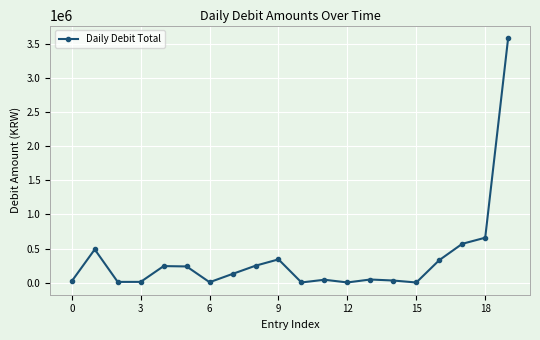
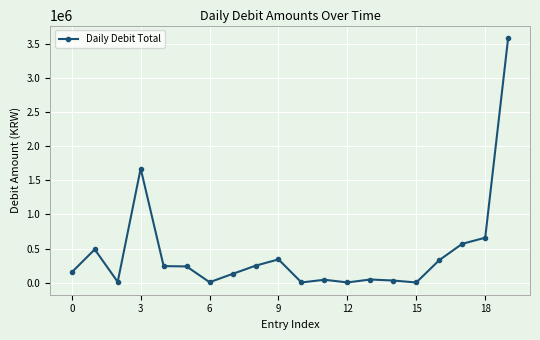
0: 0 -> 200000
3: 0 -> 1700000
